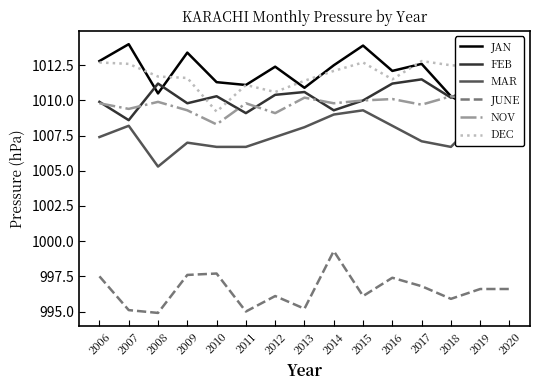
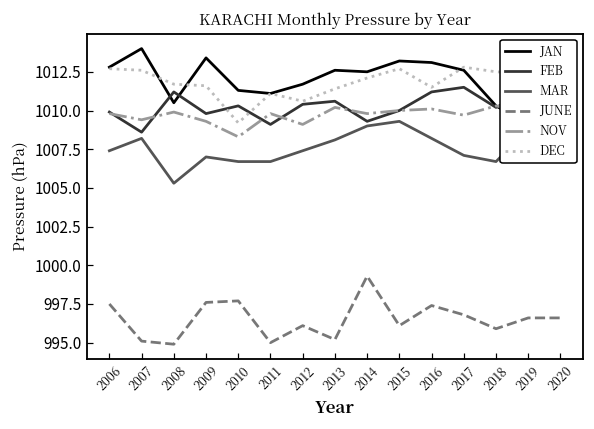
JAN, 2012: 1012.4 -> 1011.7
JAN, 2013: 1010.9 -> 1012.6
JAN, 2015: 1013.9 -> 1013.2
JAN, 2016: 1012.1 -> 1013.1
